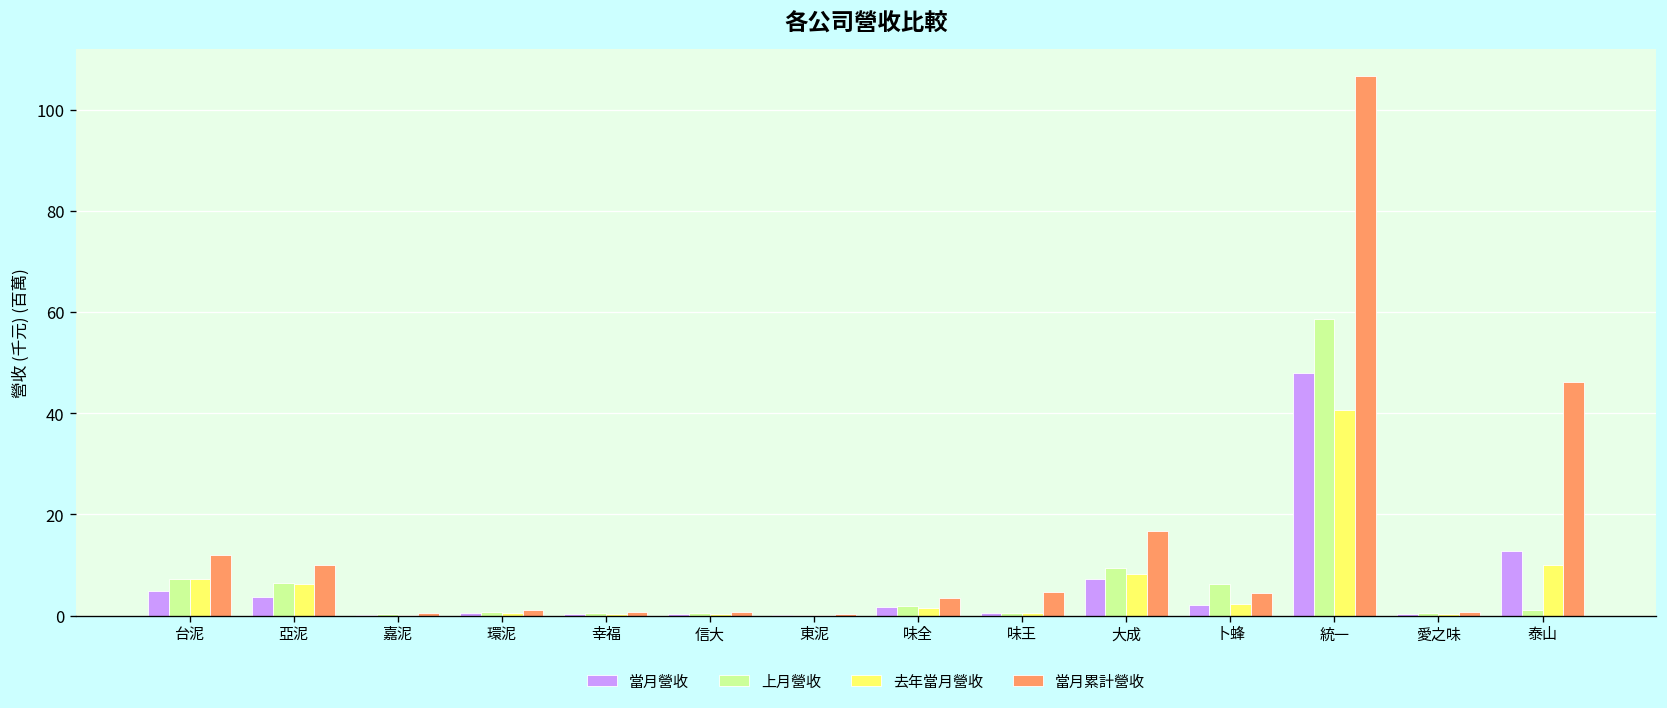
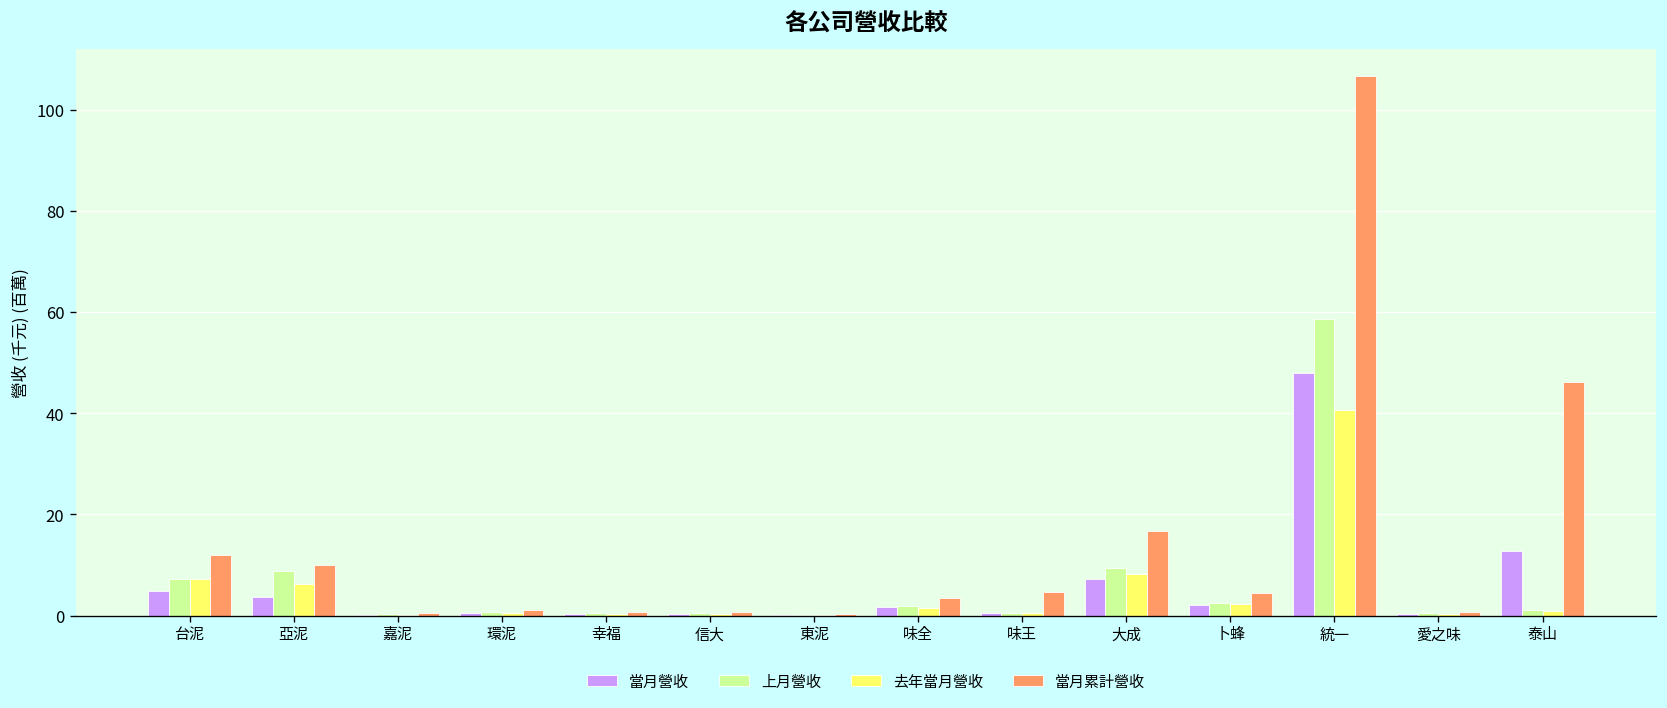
上月營收, 亞泥: 6 -> 9
上月營收, 卜蜂: 6 -> 3
去年當月營收, 泰山: 10 -> 1
